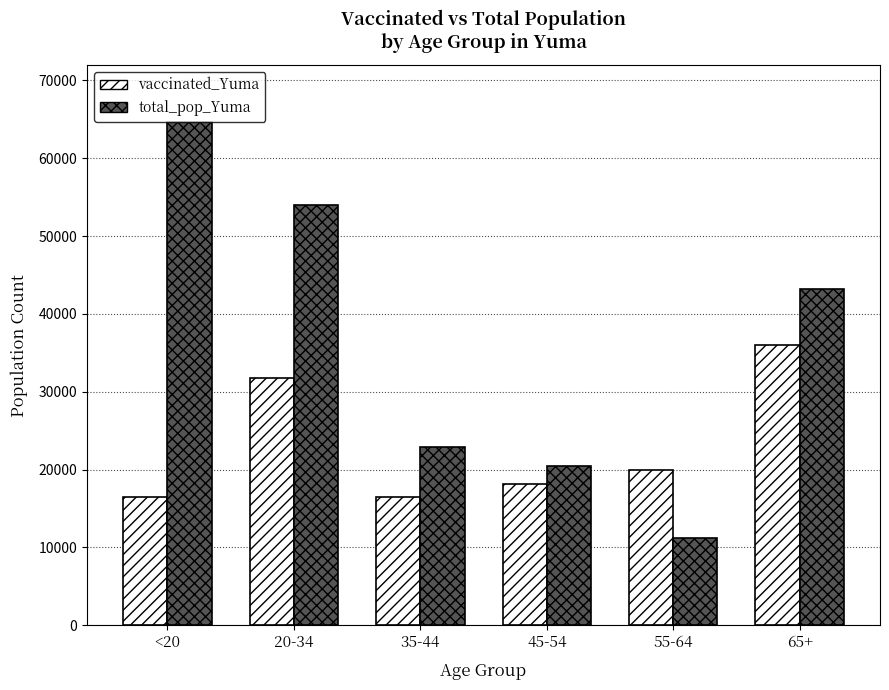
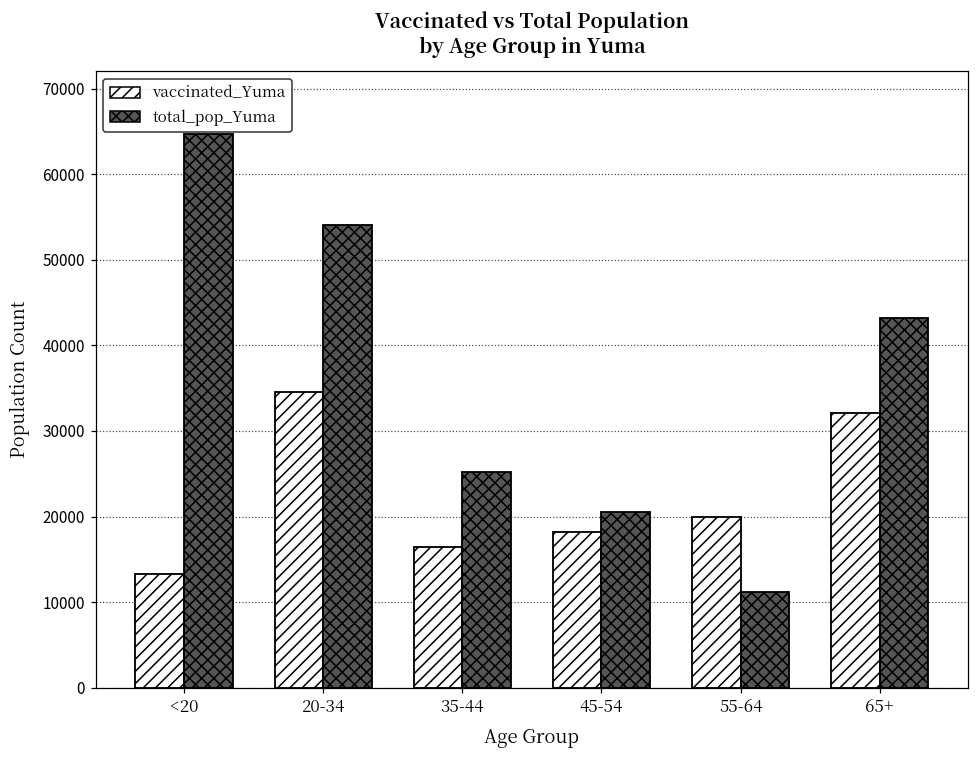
vaccinated_Yuma, <20: 16000 -> 13000
vaccinated_Yuma, 20-34: 32000 -> 35000
total_pop_Yuma, 35-44: 23000 -> 25000
vaccinated_Yuma, 65+: 36000 -> 32000
